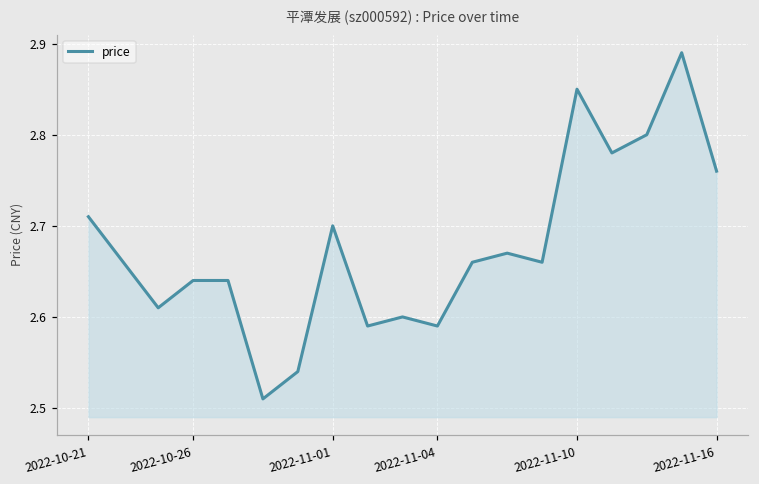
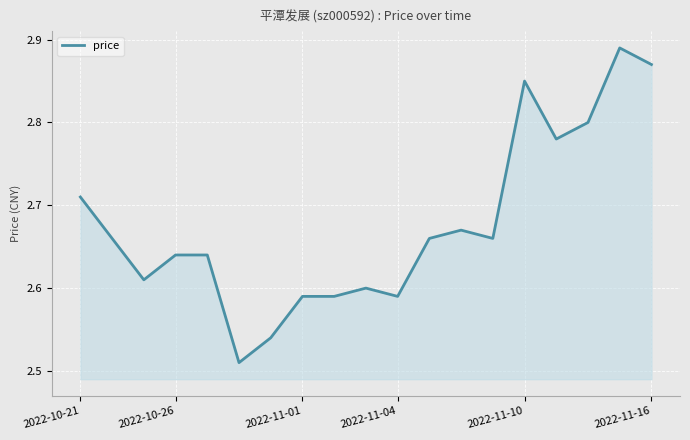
2022-11-01: 2.70 -> 2.59
2022-11-16: 2.76 -> 2.87
